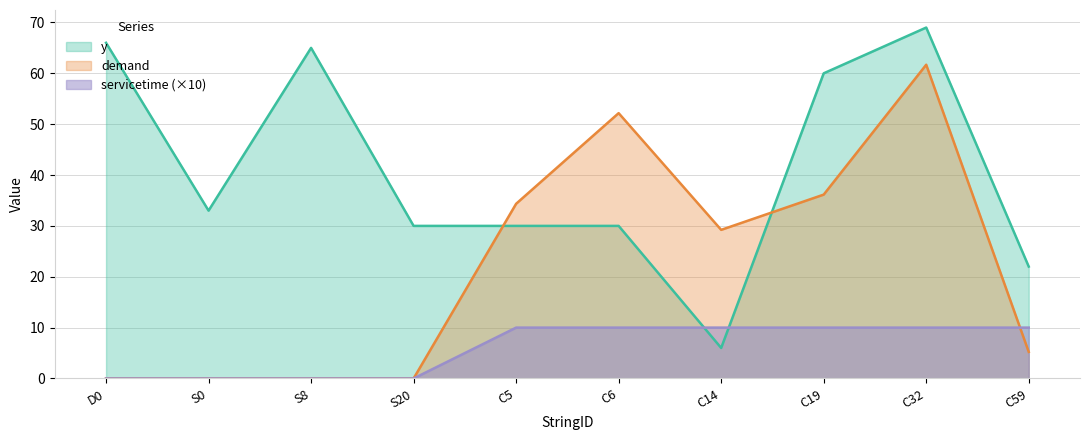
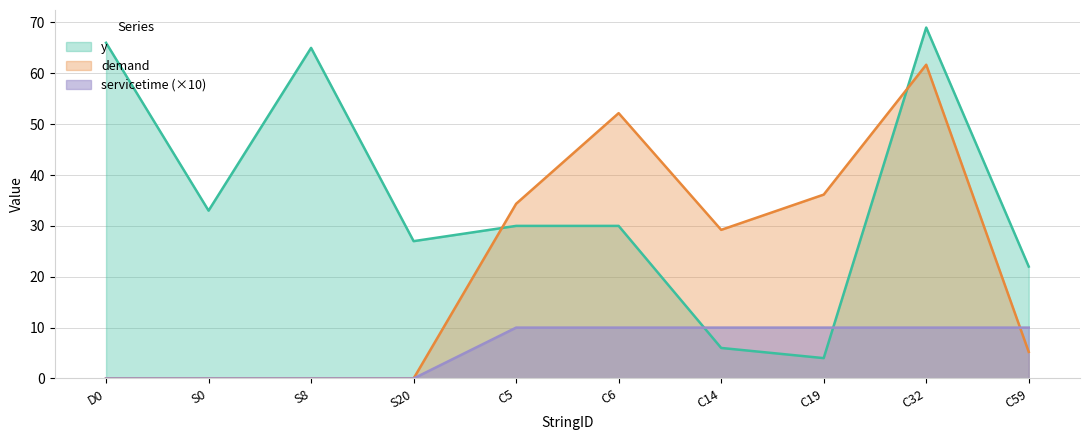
y, S20: 30 -> 27
y, C19: 60 -> 4
